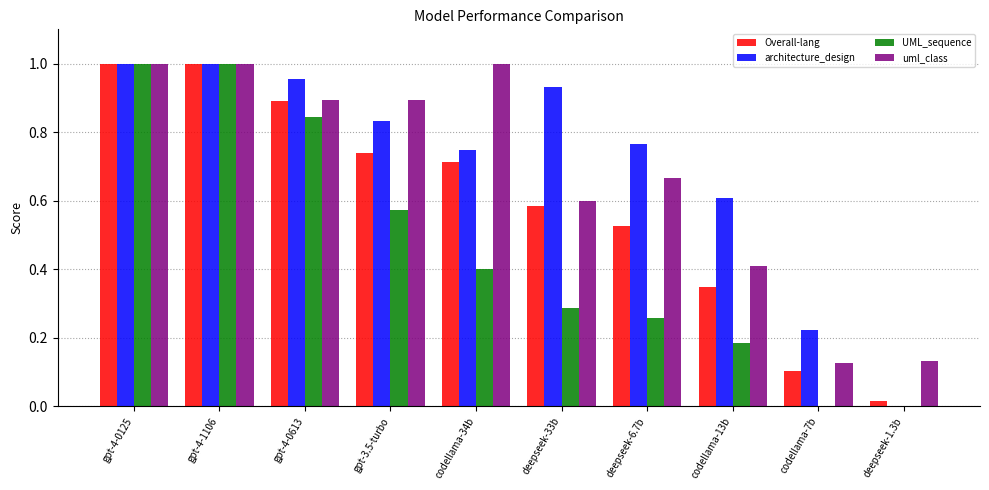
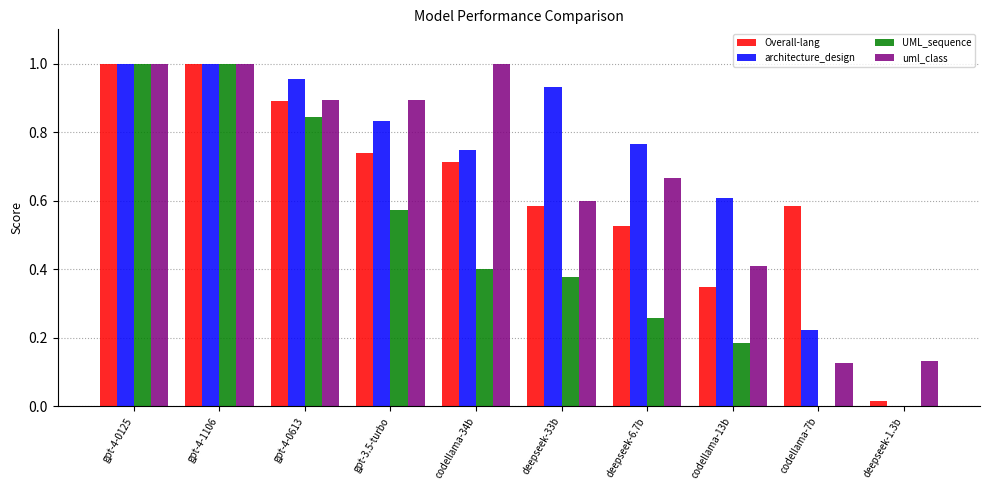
UML_sequence, deepseek-33b: 0.29 -> 0.38
Overall-lang, codellama-7b: 0.10 -> 0.58
